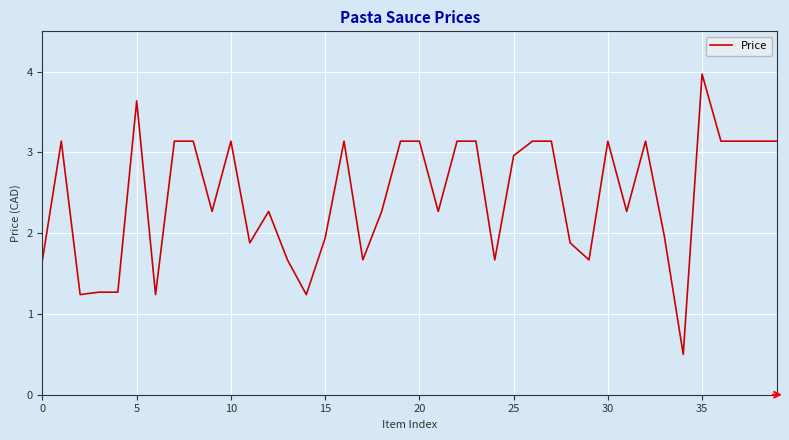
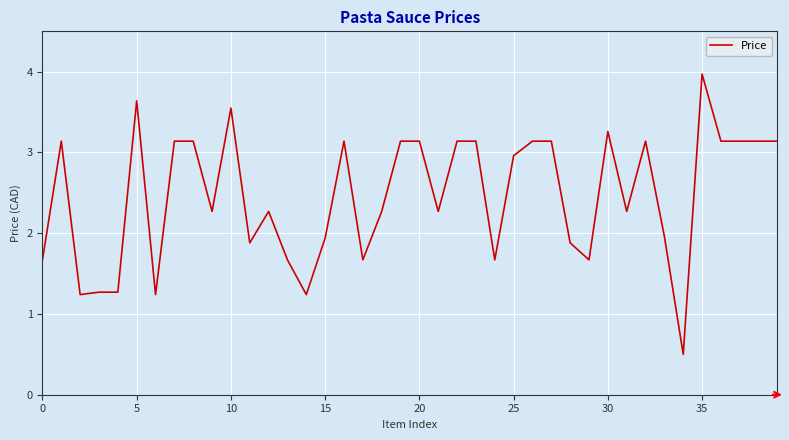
10: 3.1 -> 3.6
30: 3.1 -> 3.3
